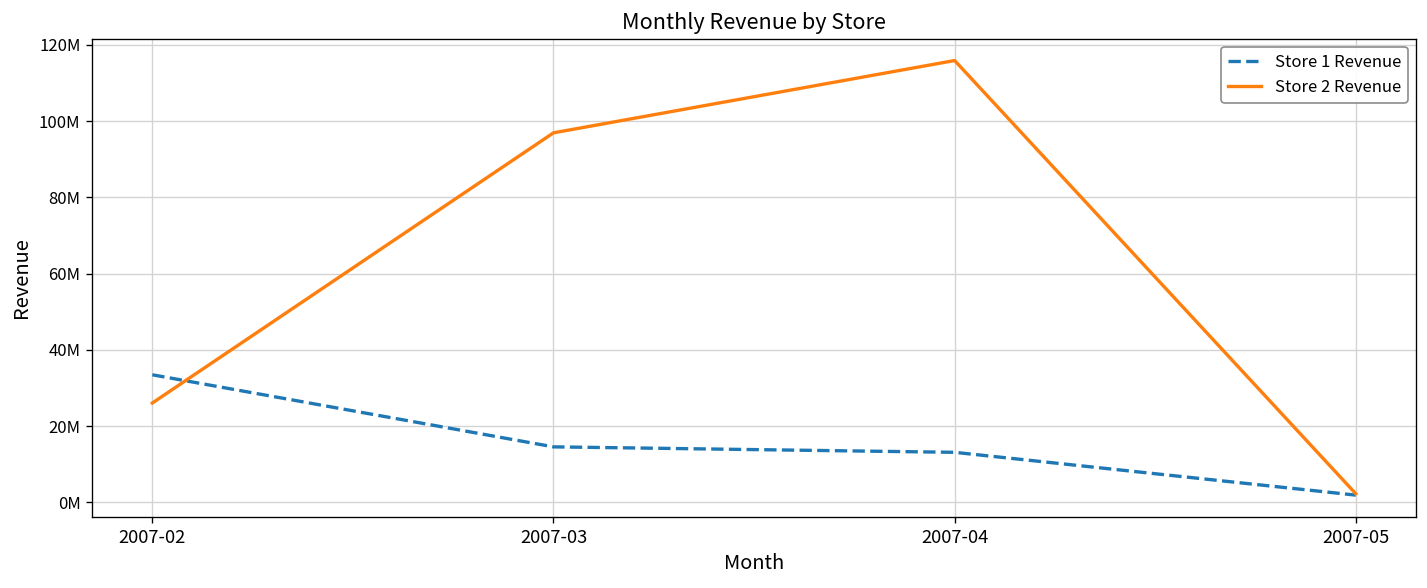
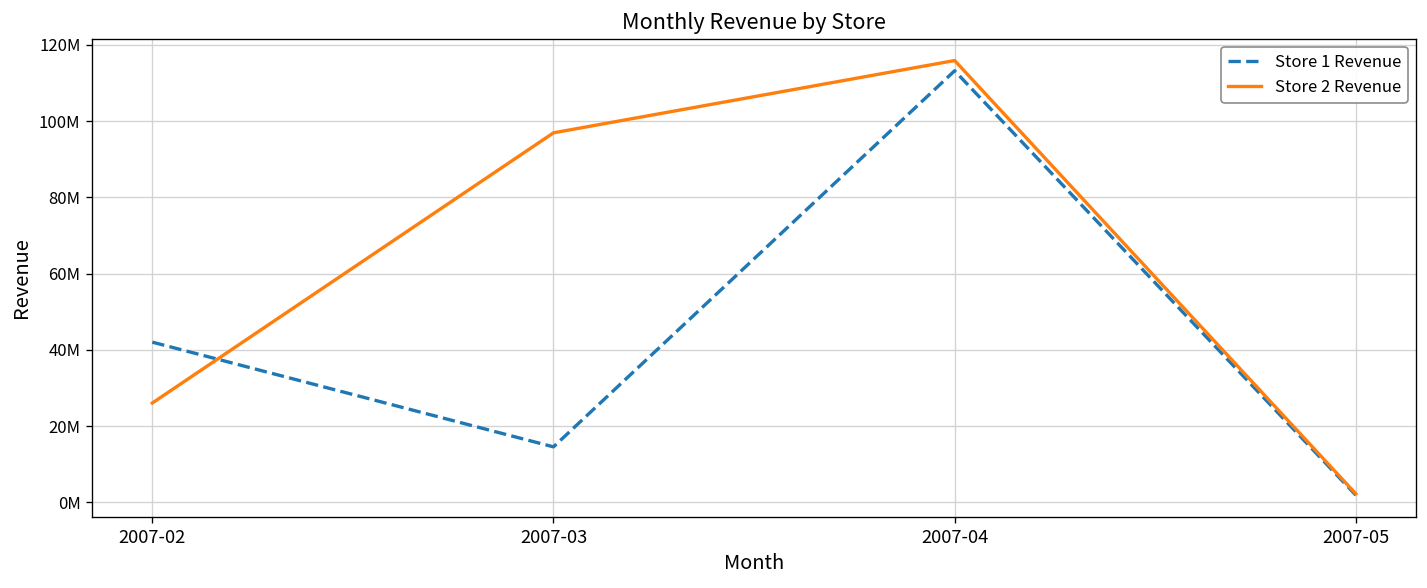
Store 1 Revenue, 2007-02: 33000000 -> 42000000
Store 1 Revenue, 2007-04: 13000000 -> 113000000
